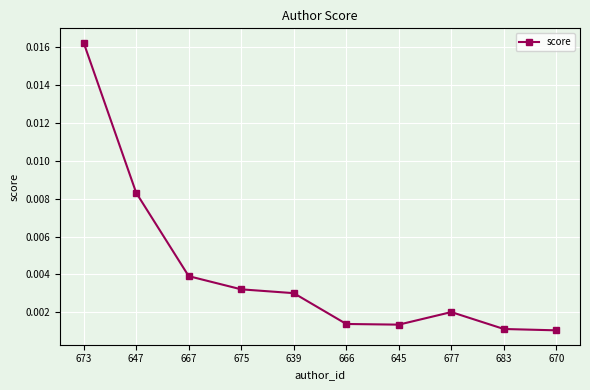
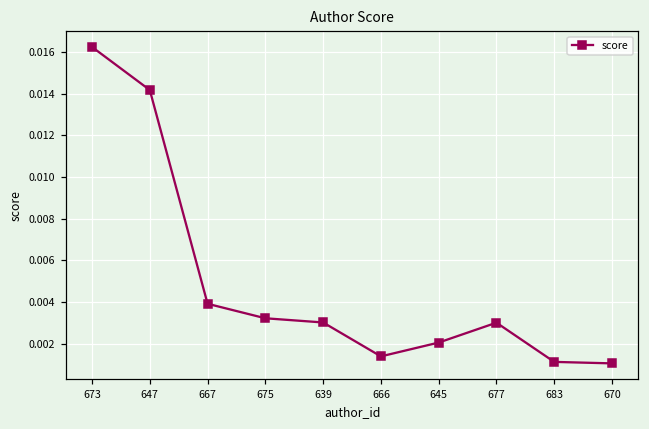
647: 0.0083 -> 0.0142
645: 0.0013 -> 0.0020
677: 0.0020 -> 0.0030
